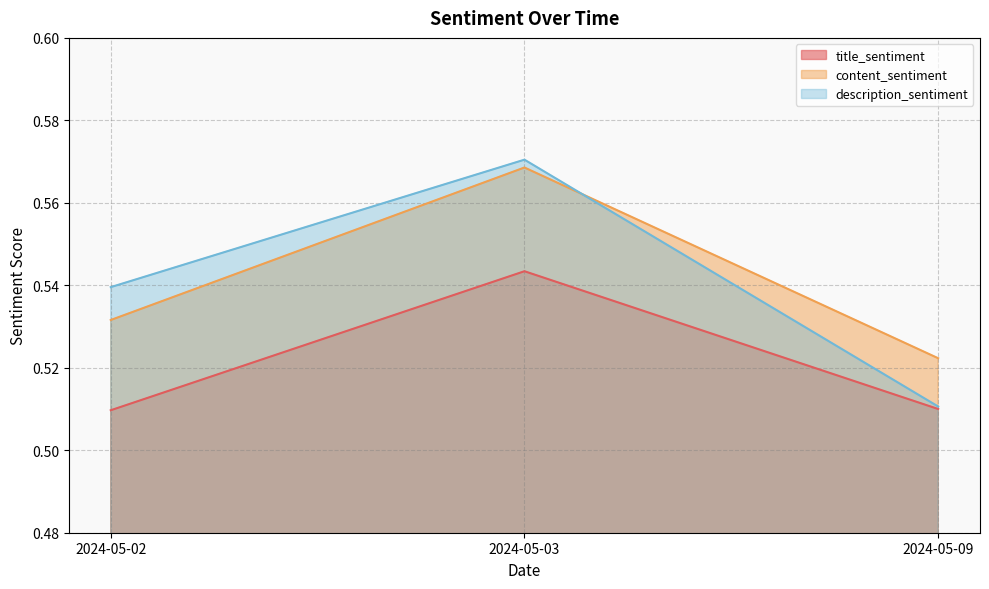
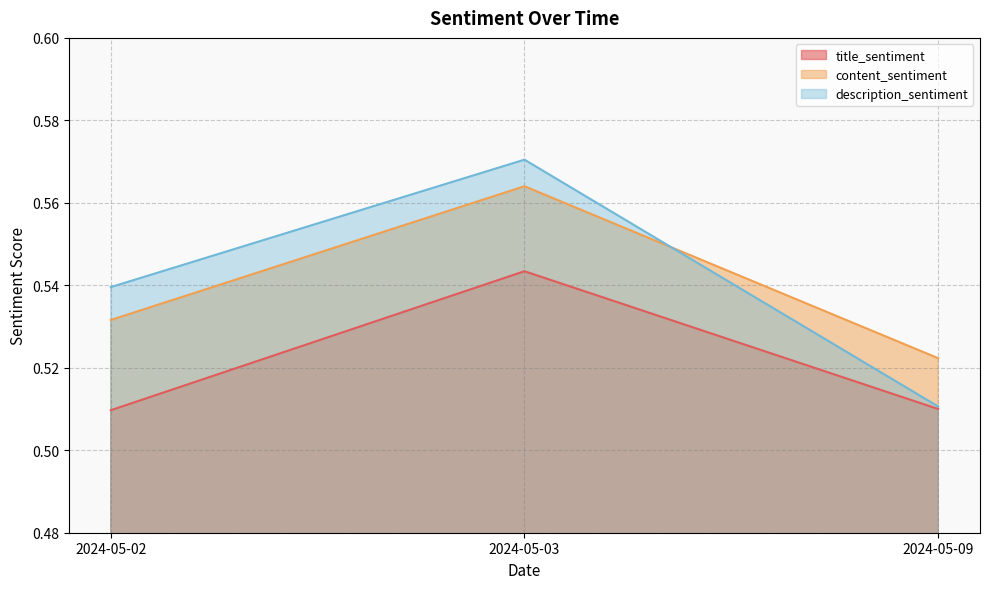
content_sentiment, 2024-05-03: 0.569 -> 0.564
